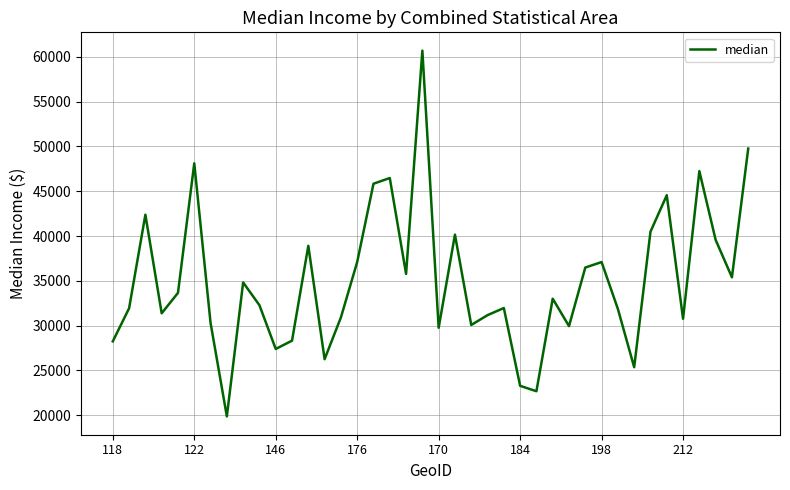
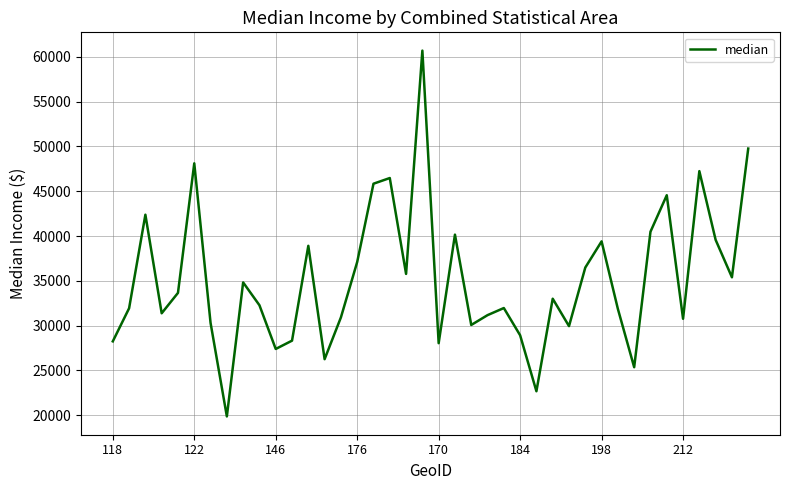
170: 30000 -> 28000
184: 23000 -> 29000
198: 37000 -> 39000
